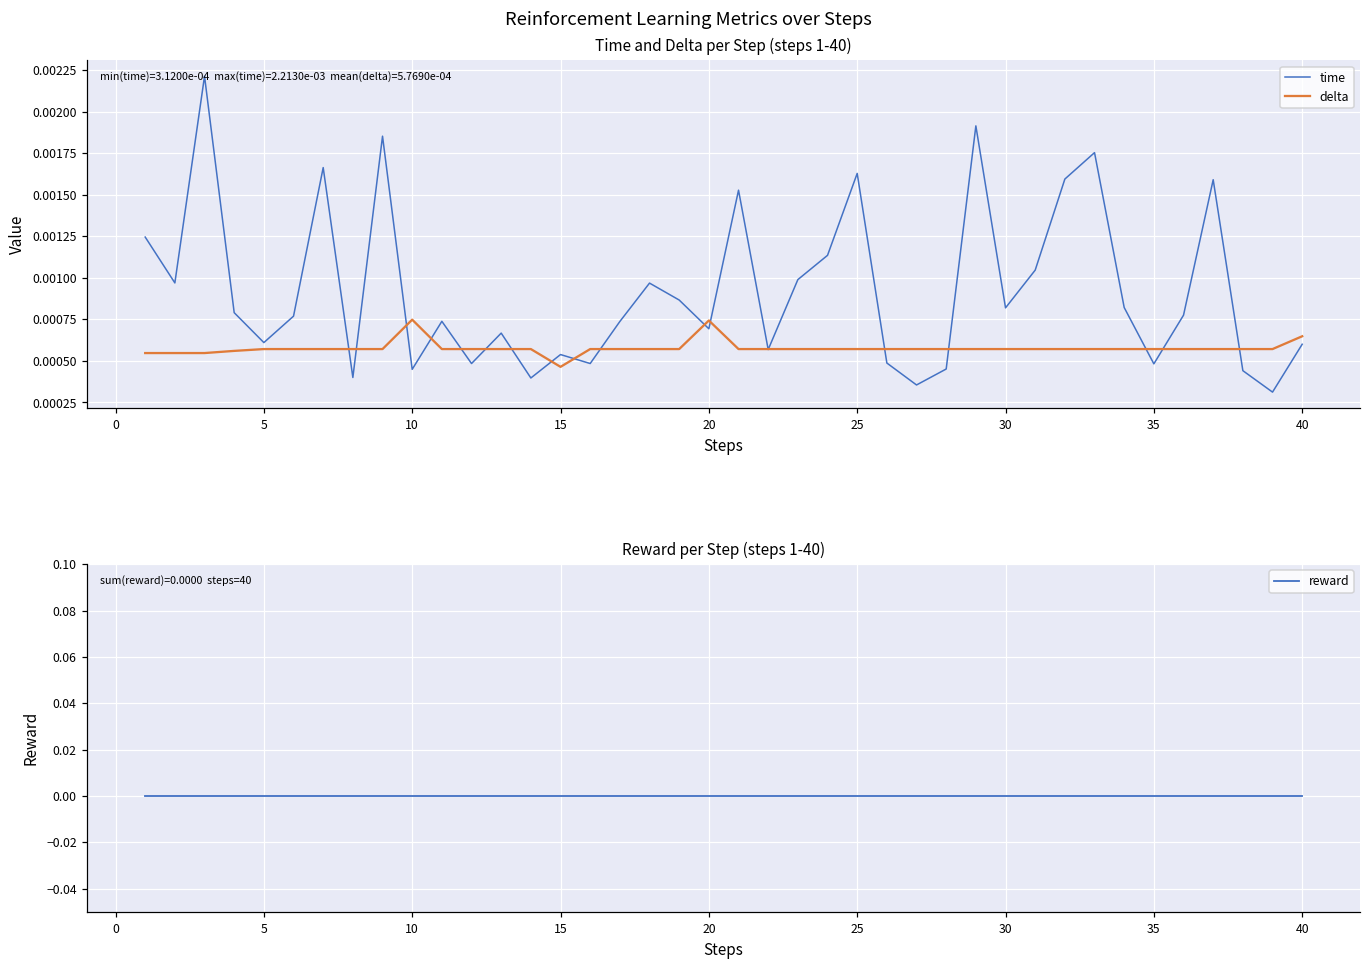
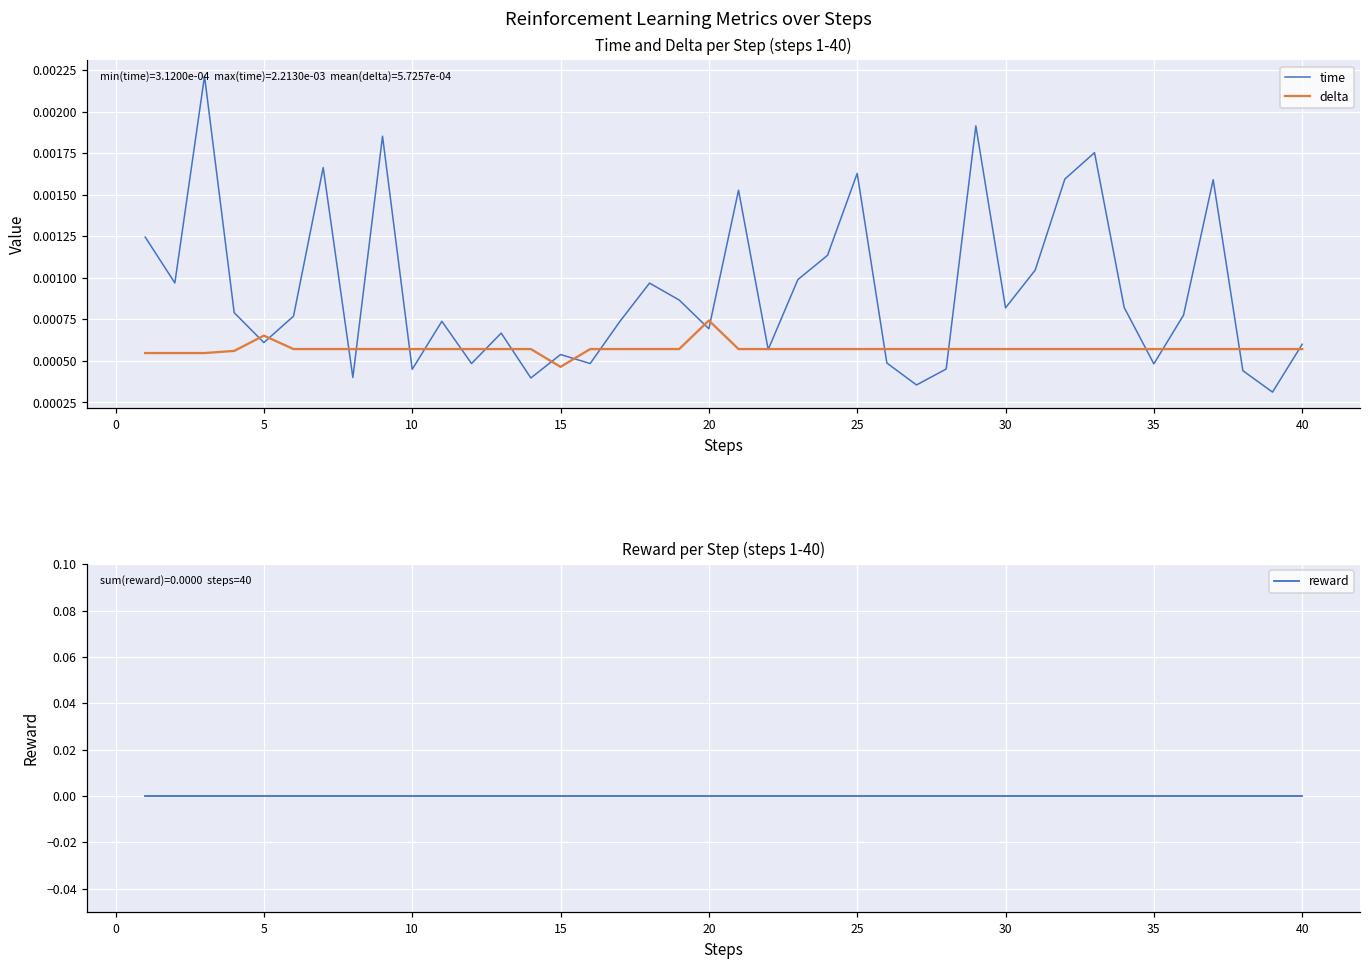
Time and Delta per Step (steps 1-40), delta, 5: 5.7690e-04 -> 5.7257e-04
Time and Delta per Step (steps 1-40), delta, 10: 0.00075 -> 0.00057
Time and Delta per Step (steps 1-40), delta, 40: 0.00065 -> 0.00057
